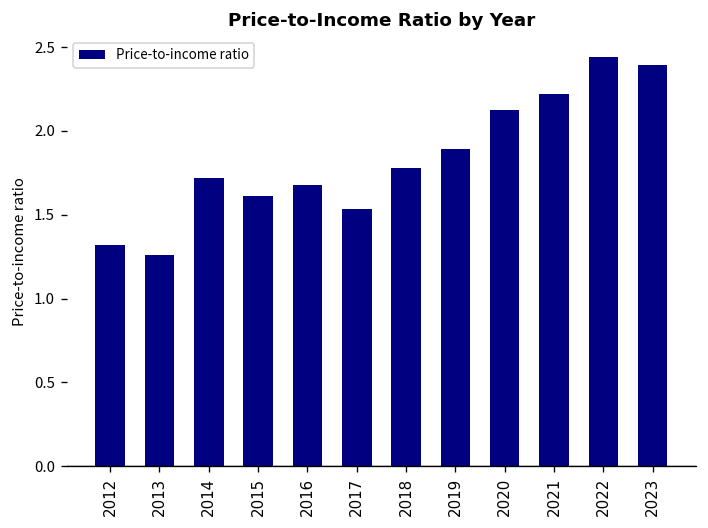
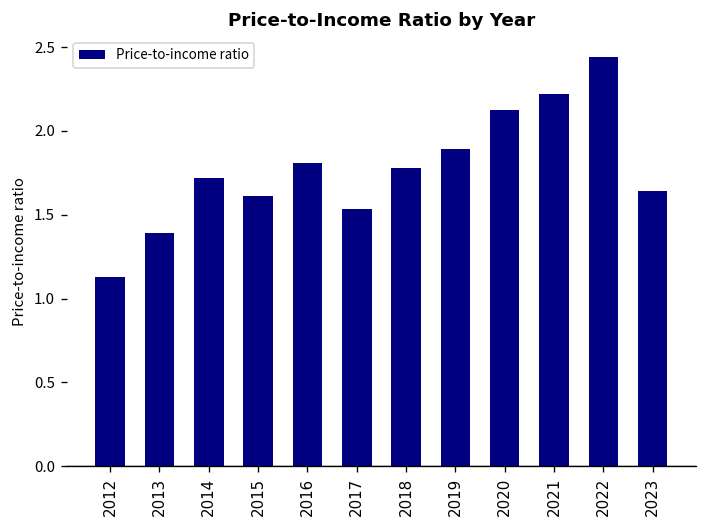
2012: 1.32 -> 1.13
2013: 1.26 -> 1.39
2016: 1.68 -> 1.81
2023: 2.39 -> 1.64
